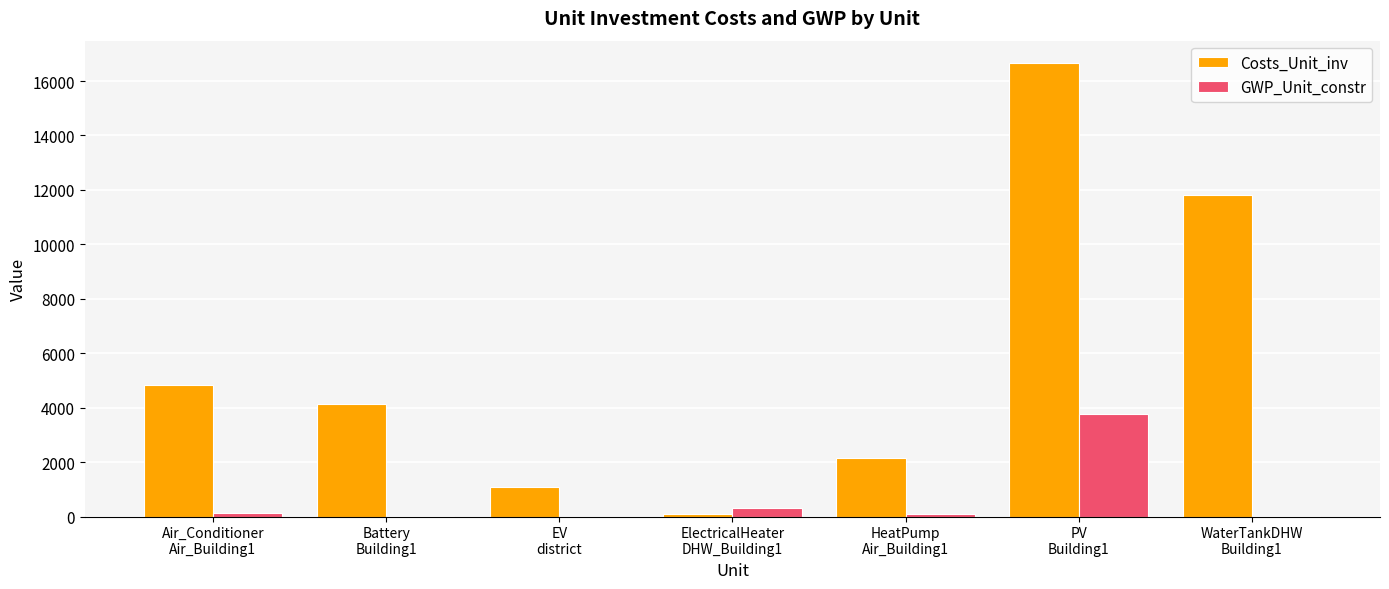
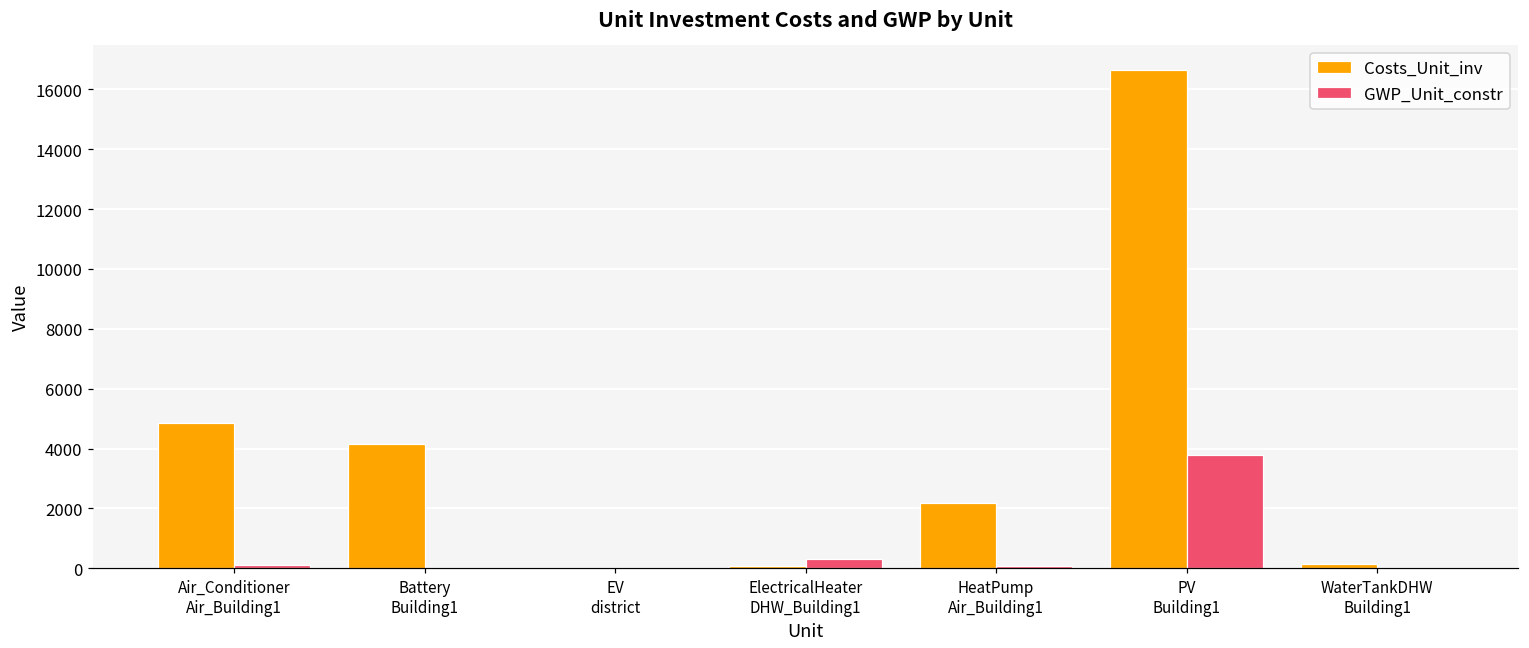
Costs_Unit_inv, EV district: 1100 -> 0
Costs_Unit_inv, WaterTankDHW Building1: 11800 -> 100
